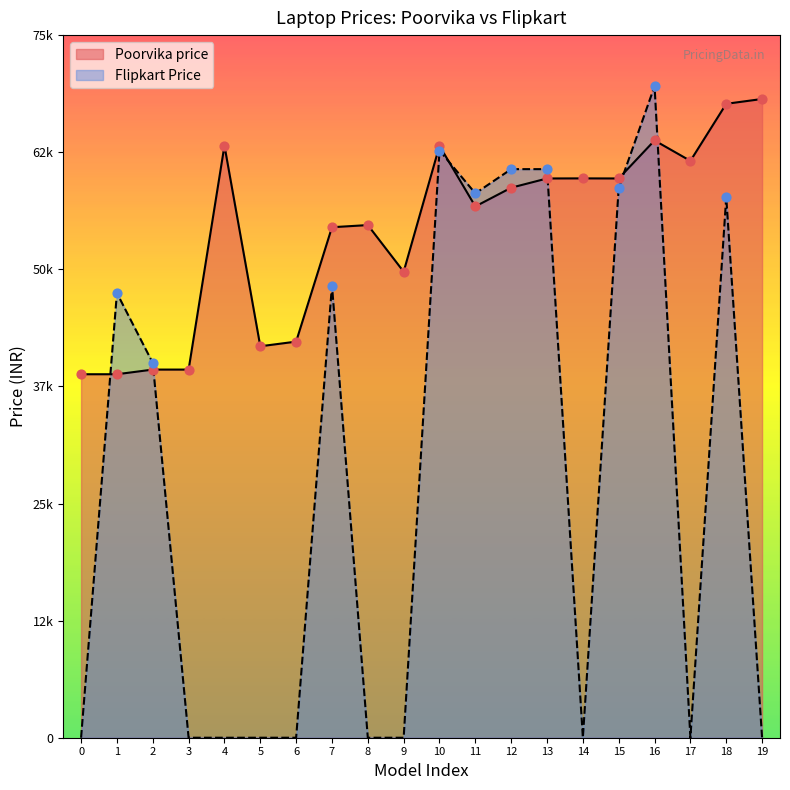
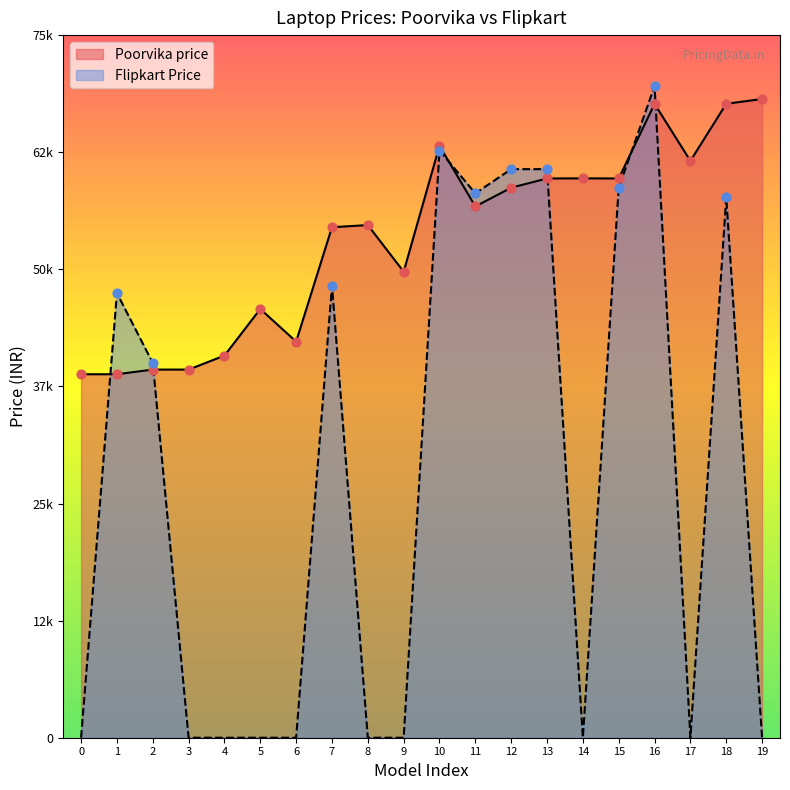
Poorvika price, 4: 64000 -> 41000
Poorvika price, 5: 42000 -> 46000
Poorvika price, 16: 64000 -> 68000
